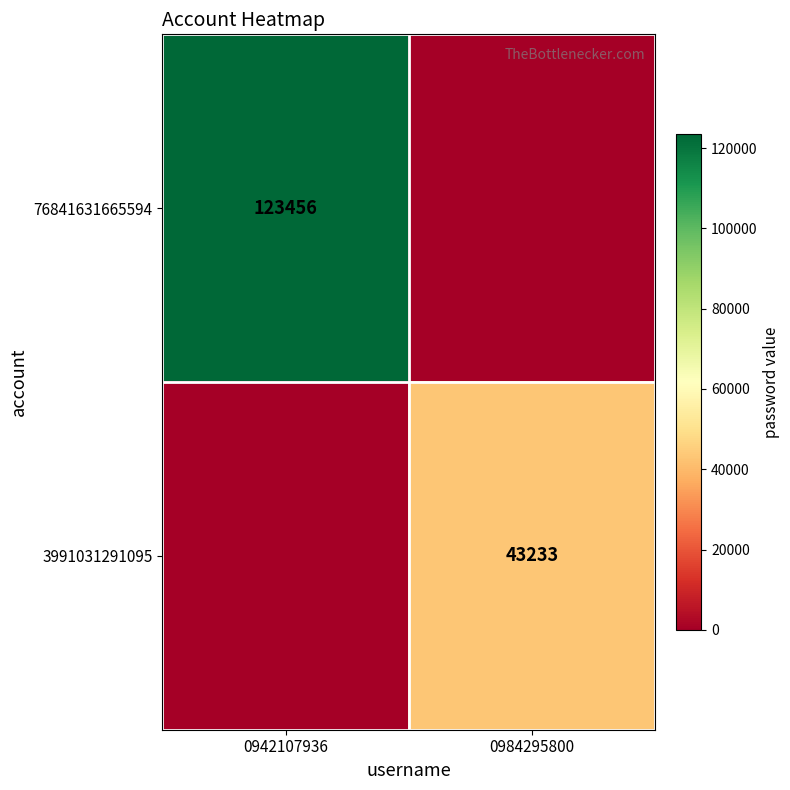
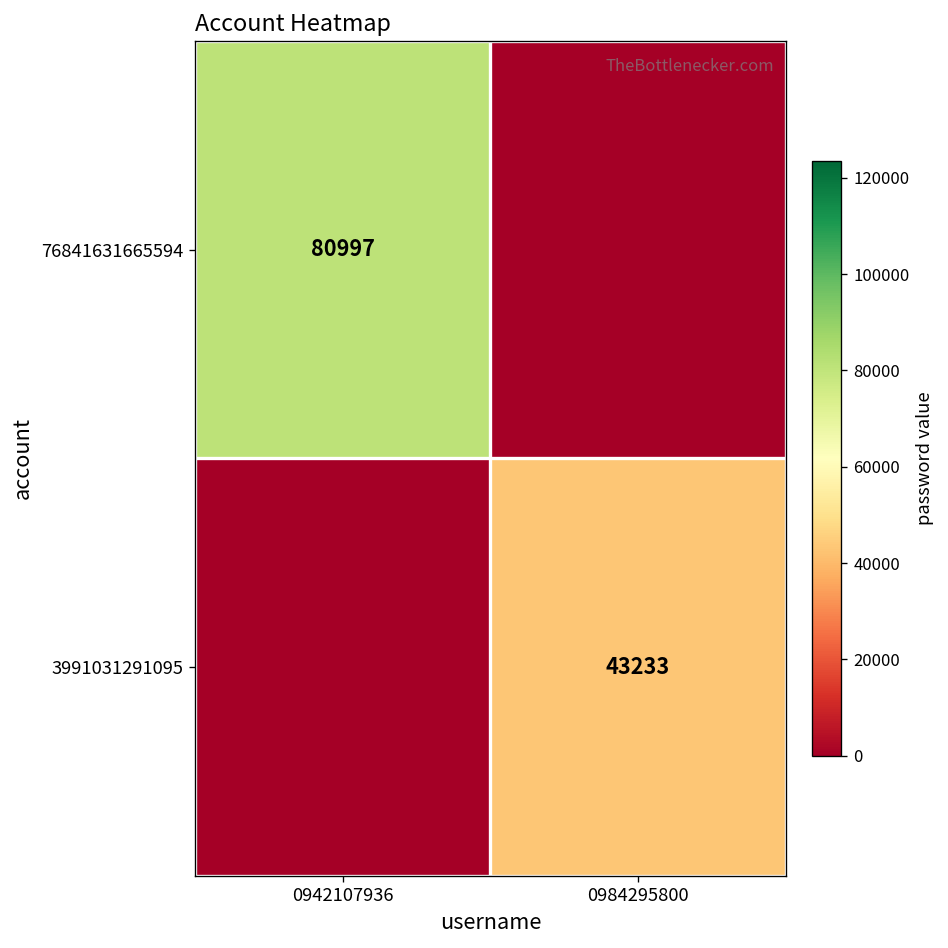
76841631665594, 0942107936: 123456 -> 80997
